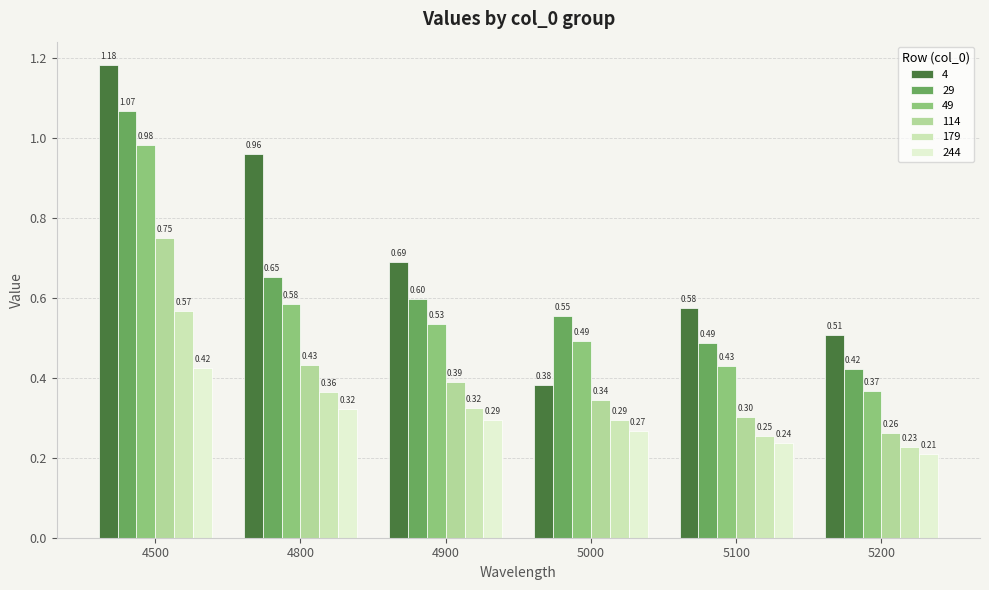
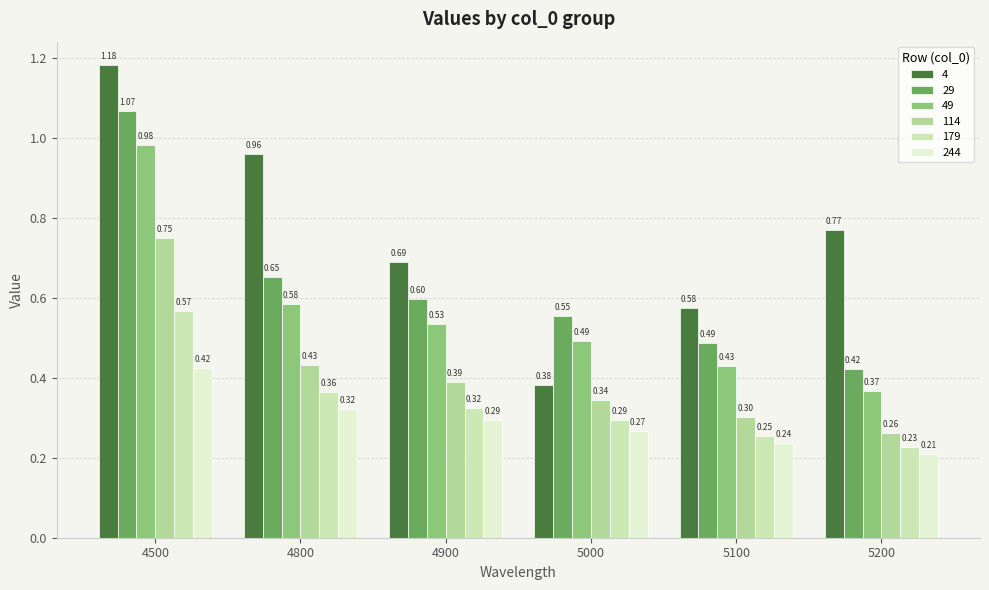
4, 5200: 0.51 -> 0.77
